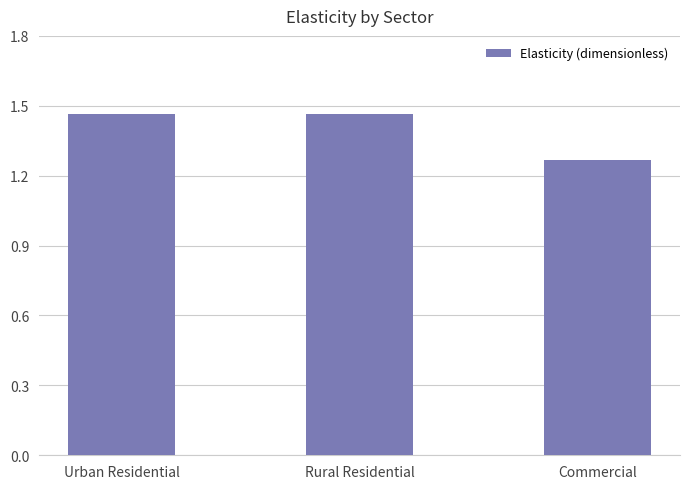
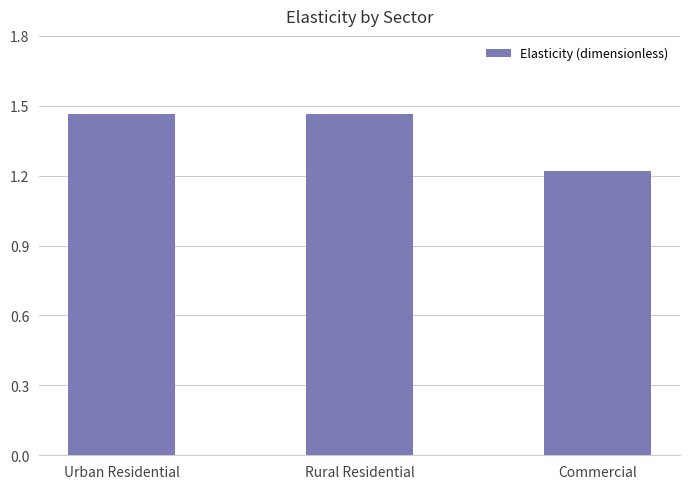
Commercial: 1.27 -> 1.22
